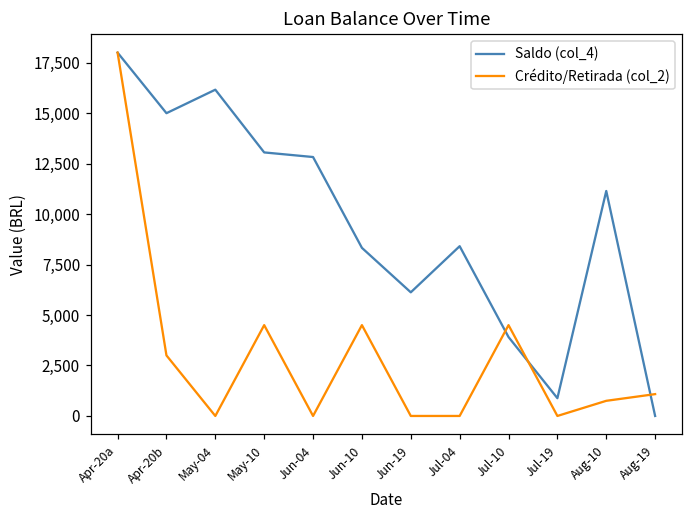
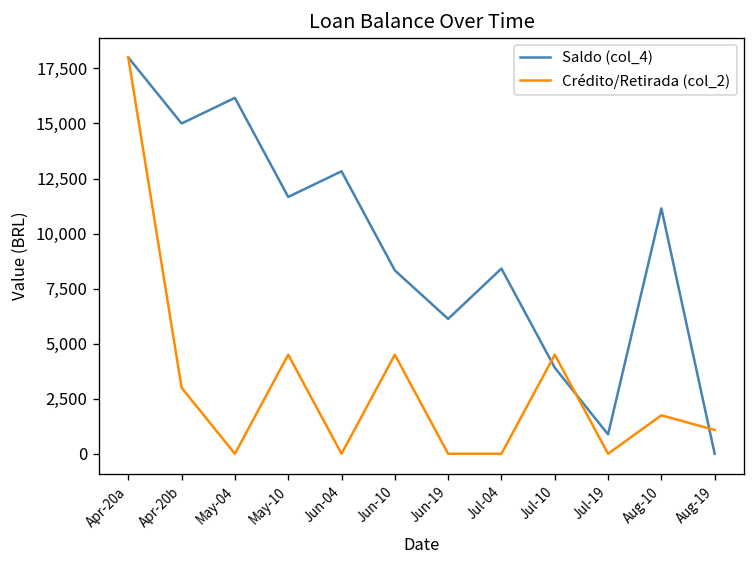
Saldo (col_4), May-10: 13,100 -> 11,700
Crédito/Retirada (col_2), Aug-10: 800 -> 1,700
